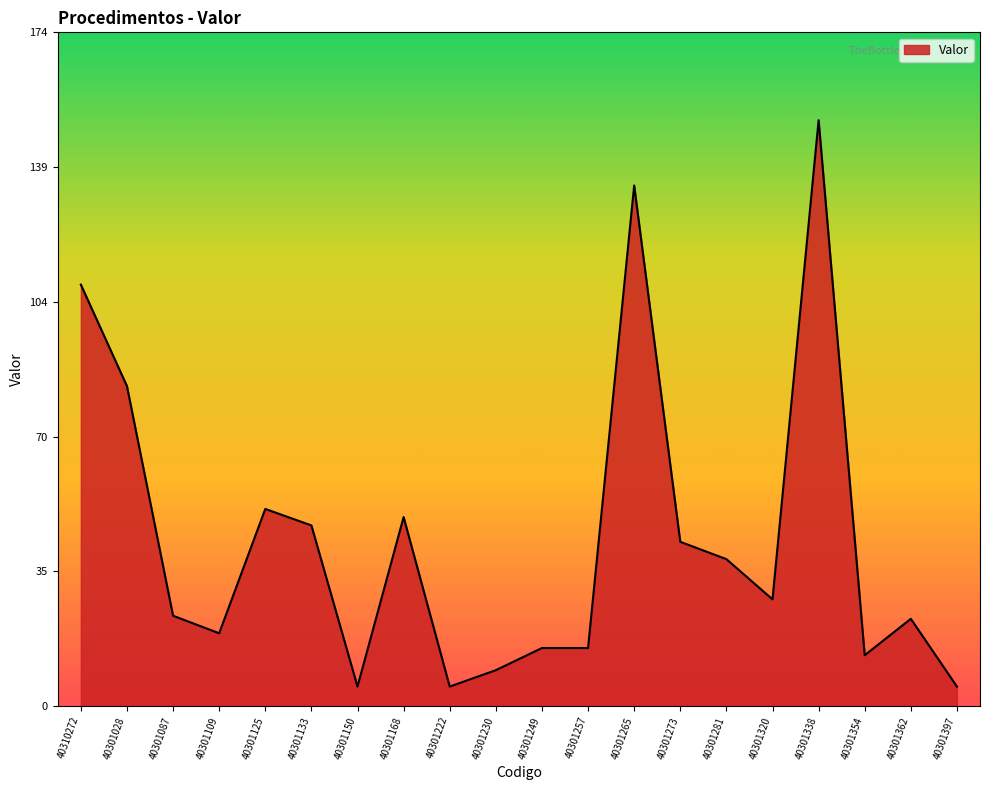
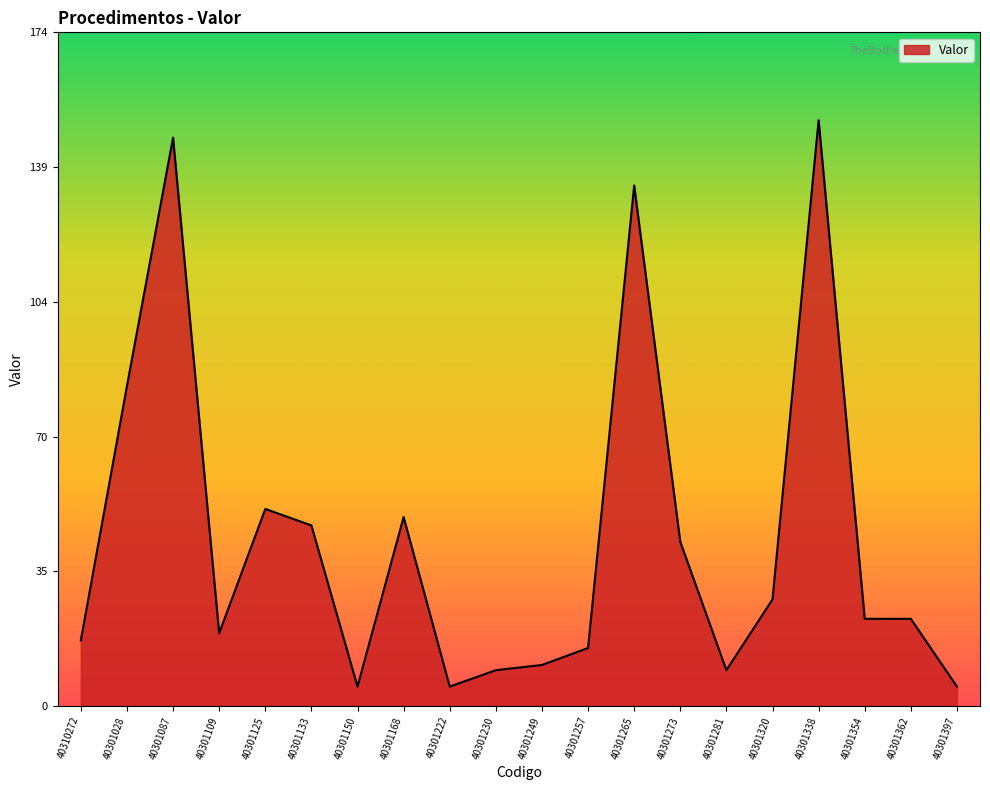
40310272: 109 -> 17
40301087: 23 -> 147
40301249: 15 -> 11
40301281: 38 -> 9
40301354: 13 -> 23
